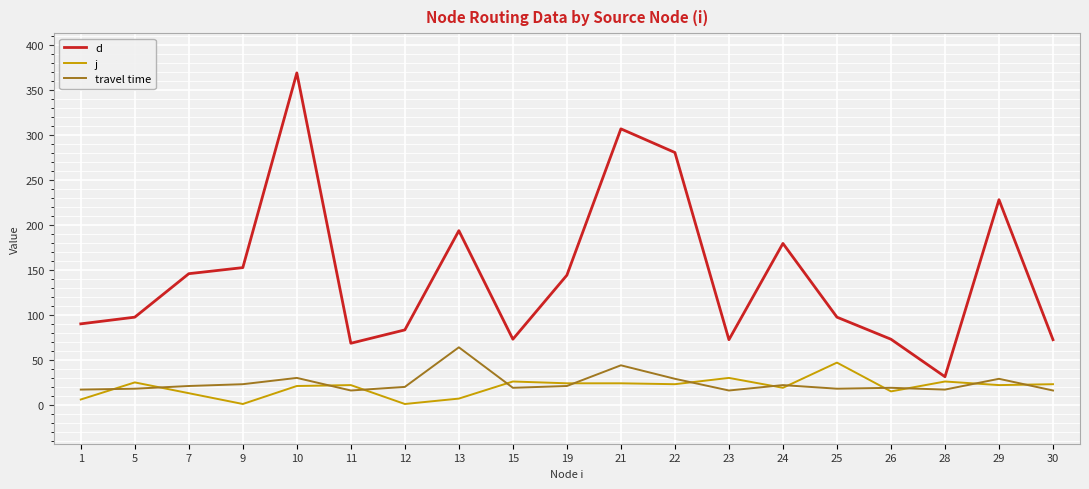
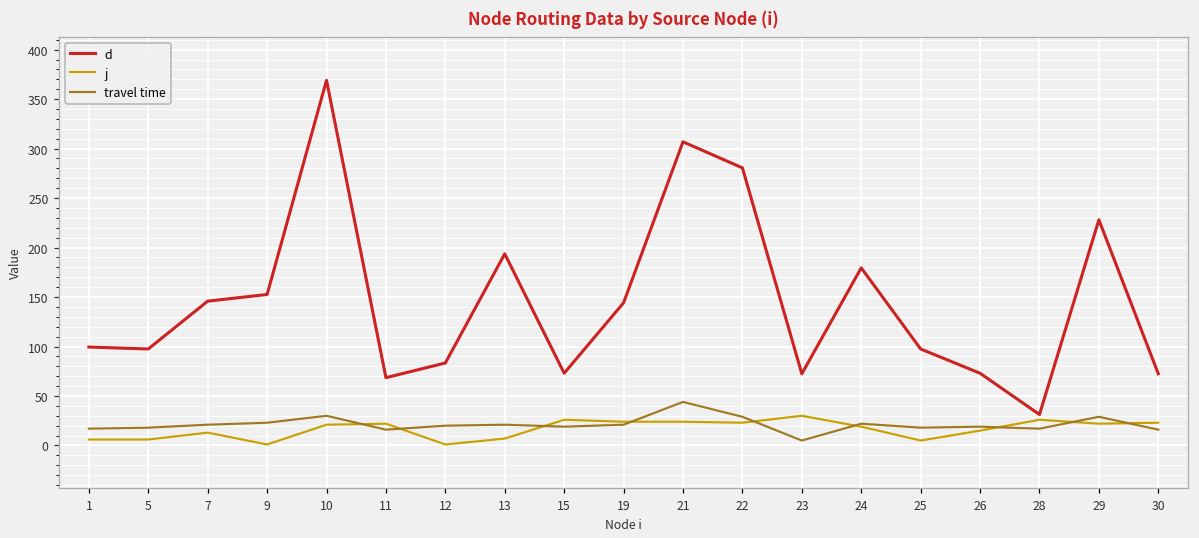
d, 1: 90 -> 100
j, 5: 30 -> 10
travel time, 13: 60 -> 20
travel time, 23: 20 -> 10
j, 25: 50 -> 10
